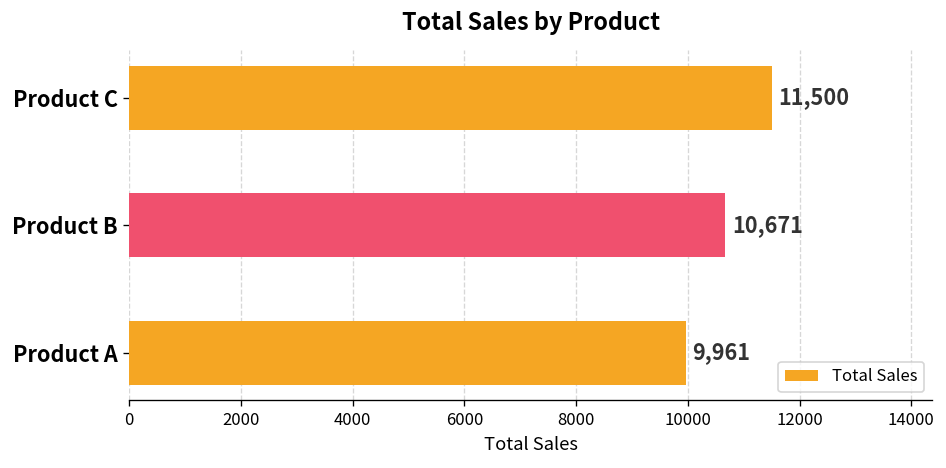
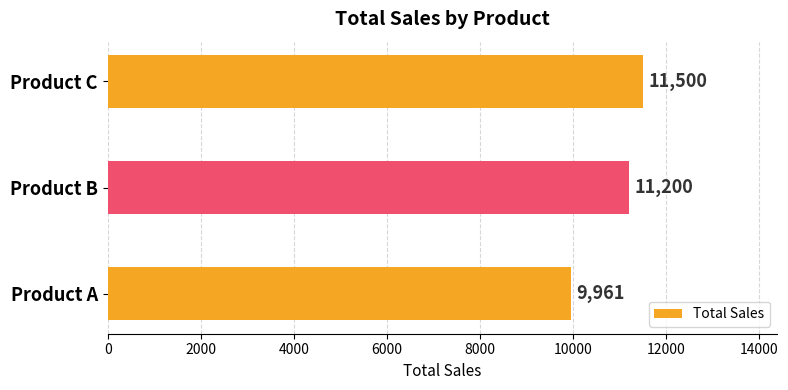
Product B: 10,671 -> 11,200
